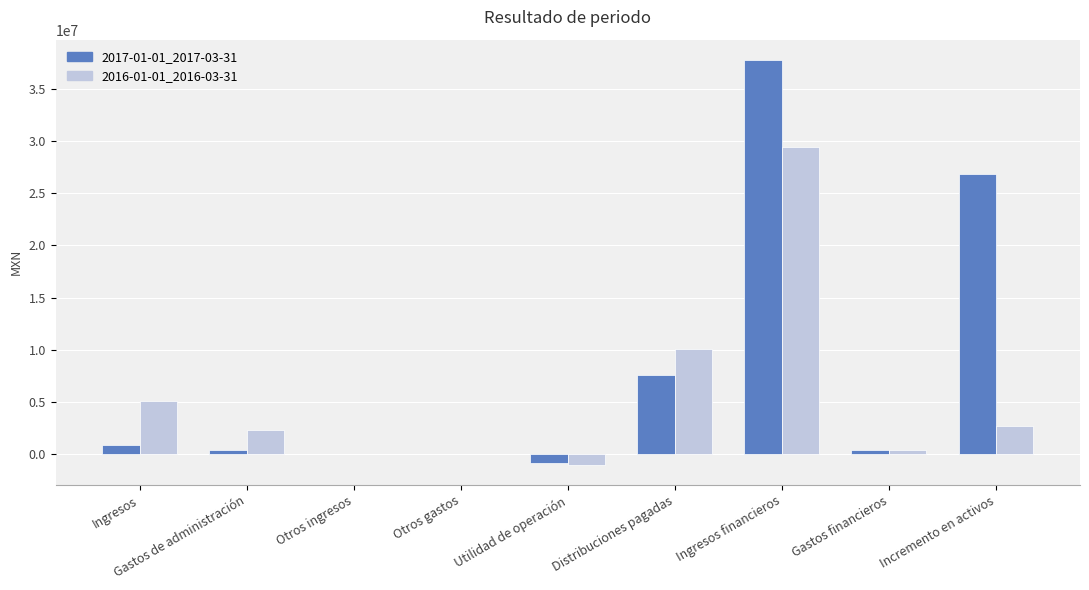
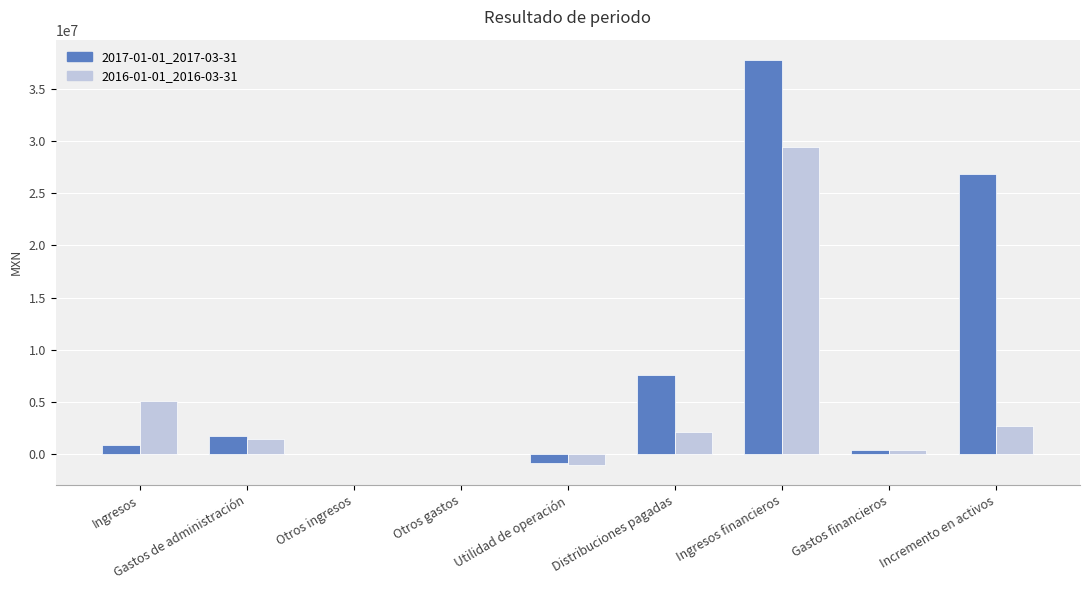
2017-01-01_2017-03-31, Gastos de administración: 400000 -> 1800000
2016-01-01_2016-03-31, Gastos de administración: 2300000 -> 1500000
2016-01-01_2016-03-31, Distribuciones pagadas: 10100000 -> 2100000
